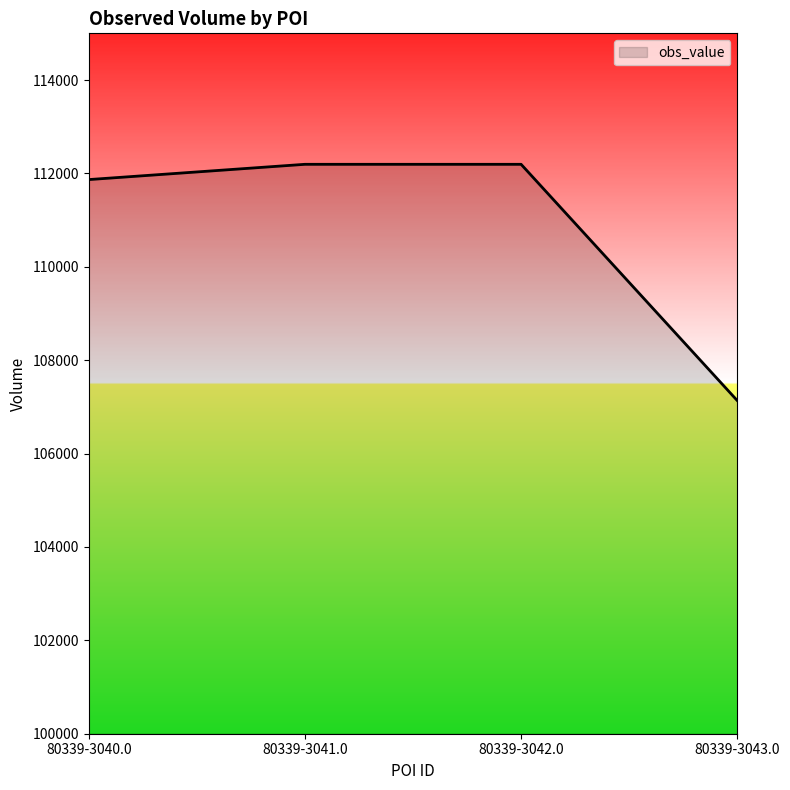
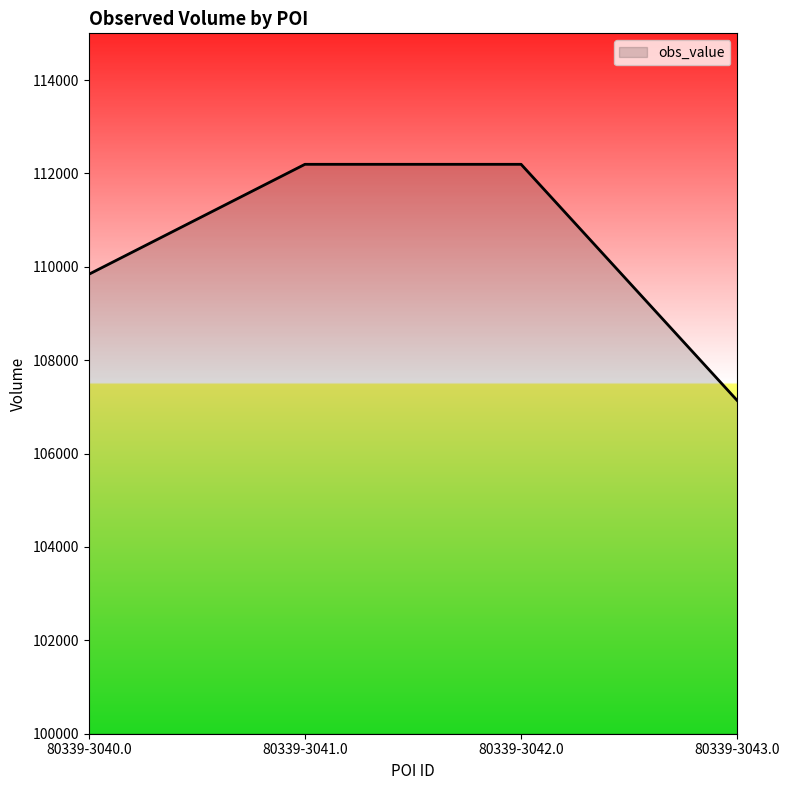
80339-3040.0: 111900 -> 109800
